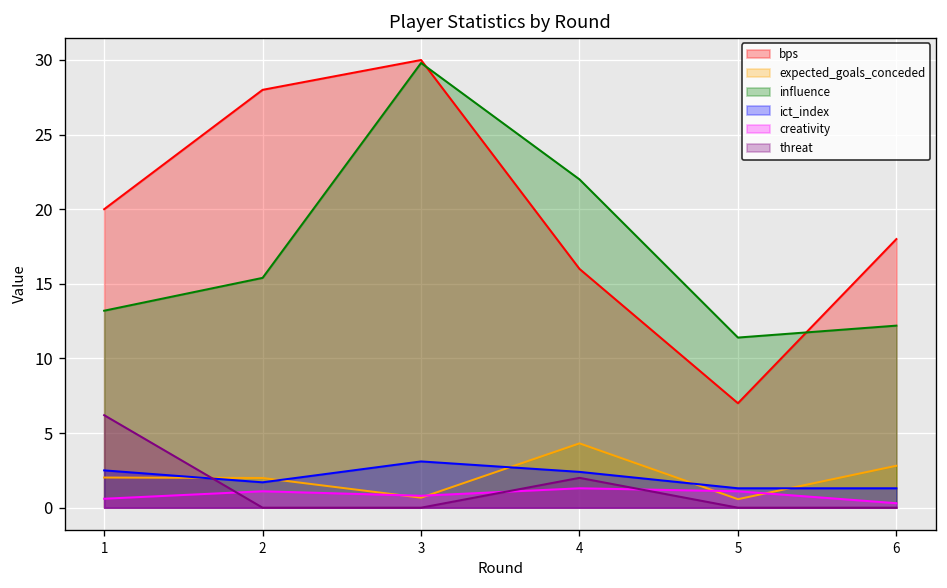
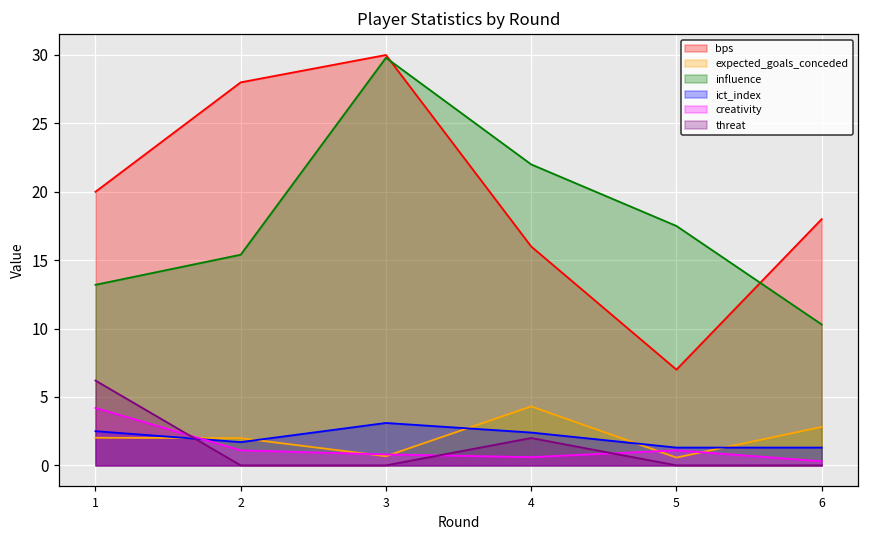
creativity, 1: 0.6 -> 4.2
creativity, 4: 1.3 -> 0.6
influence, 5: 11.4 -> 17.5
influence, 6: 12.2 -> 10.3
